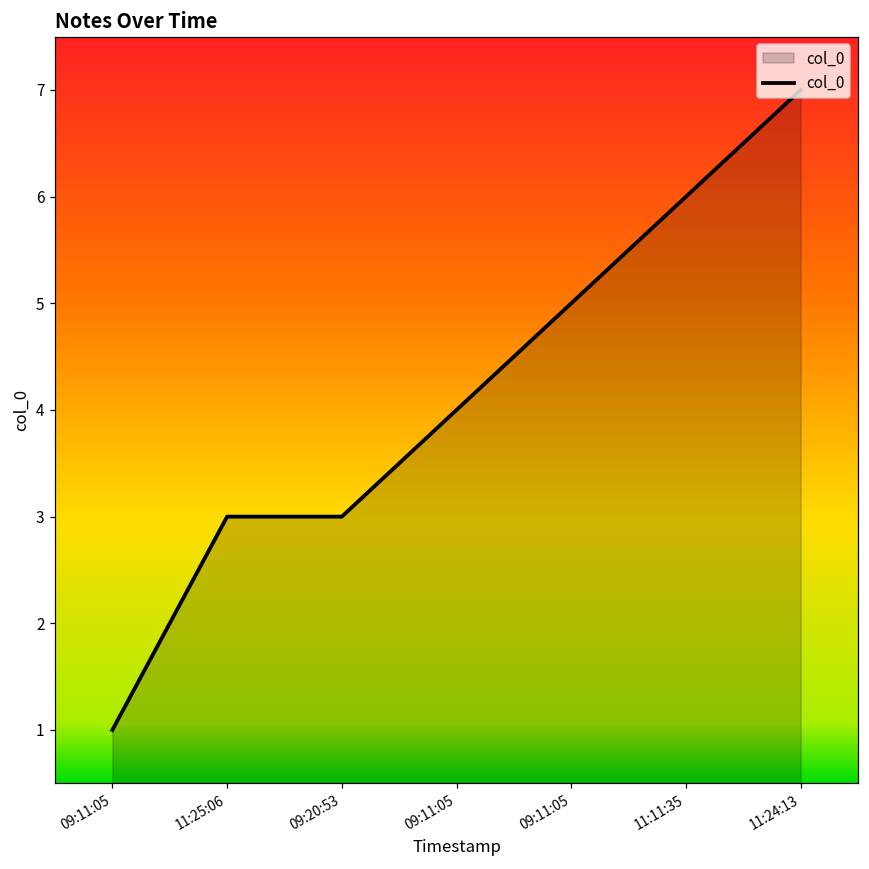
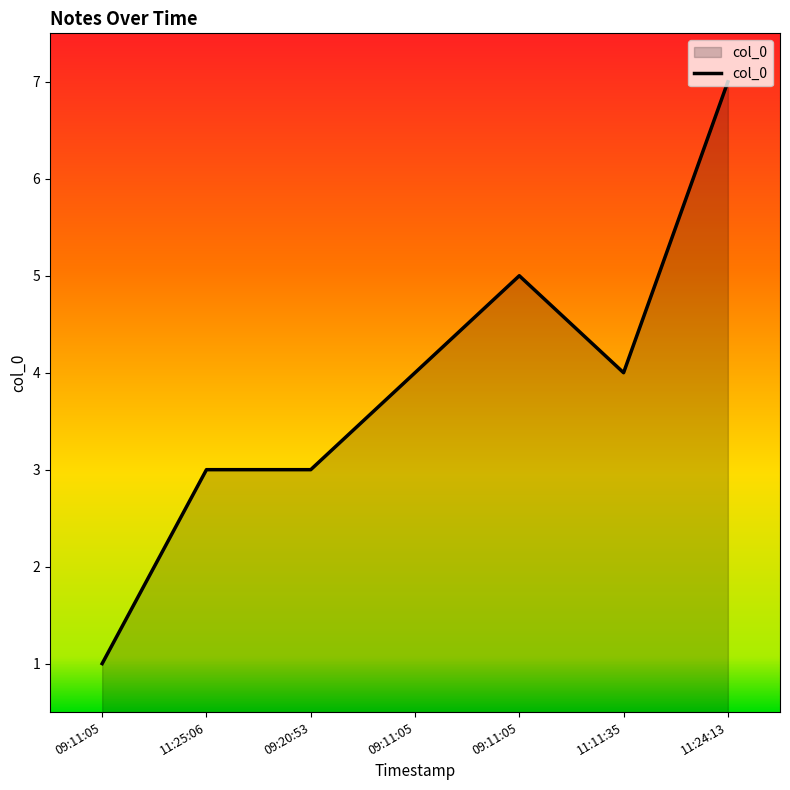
11:11:35: 6 -> 4
